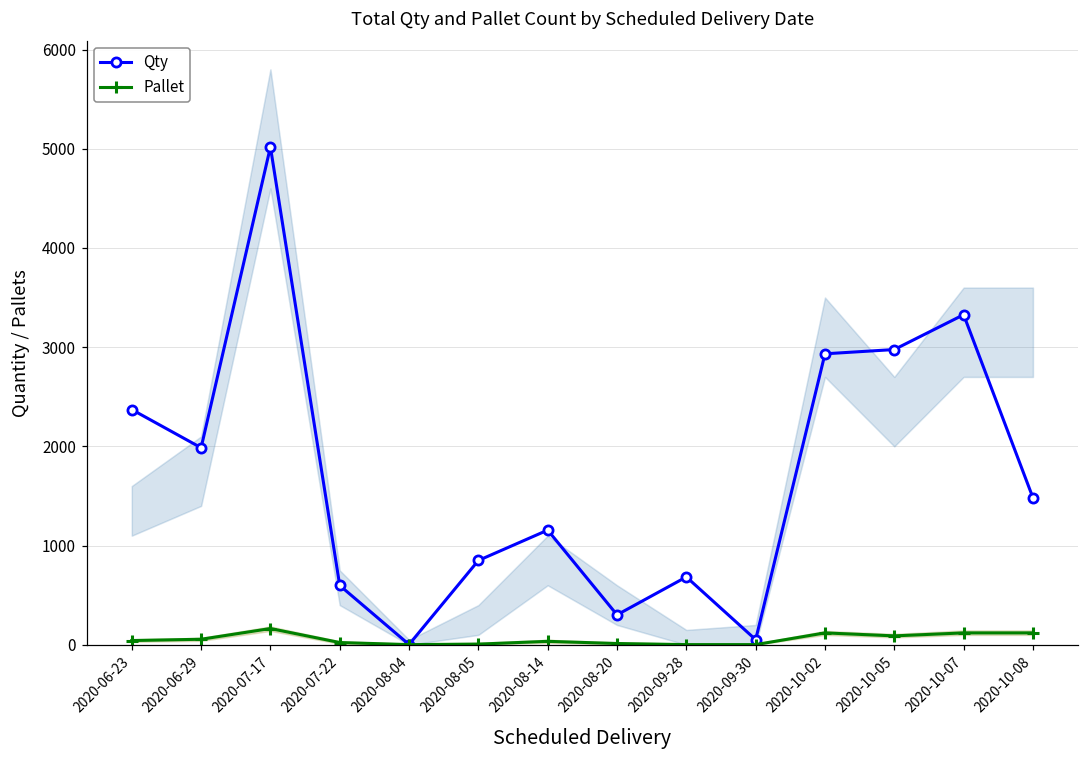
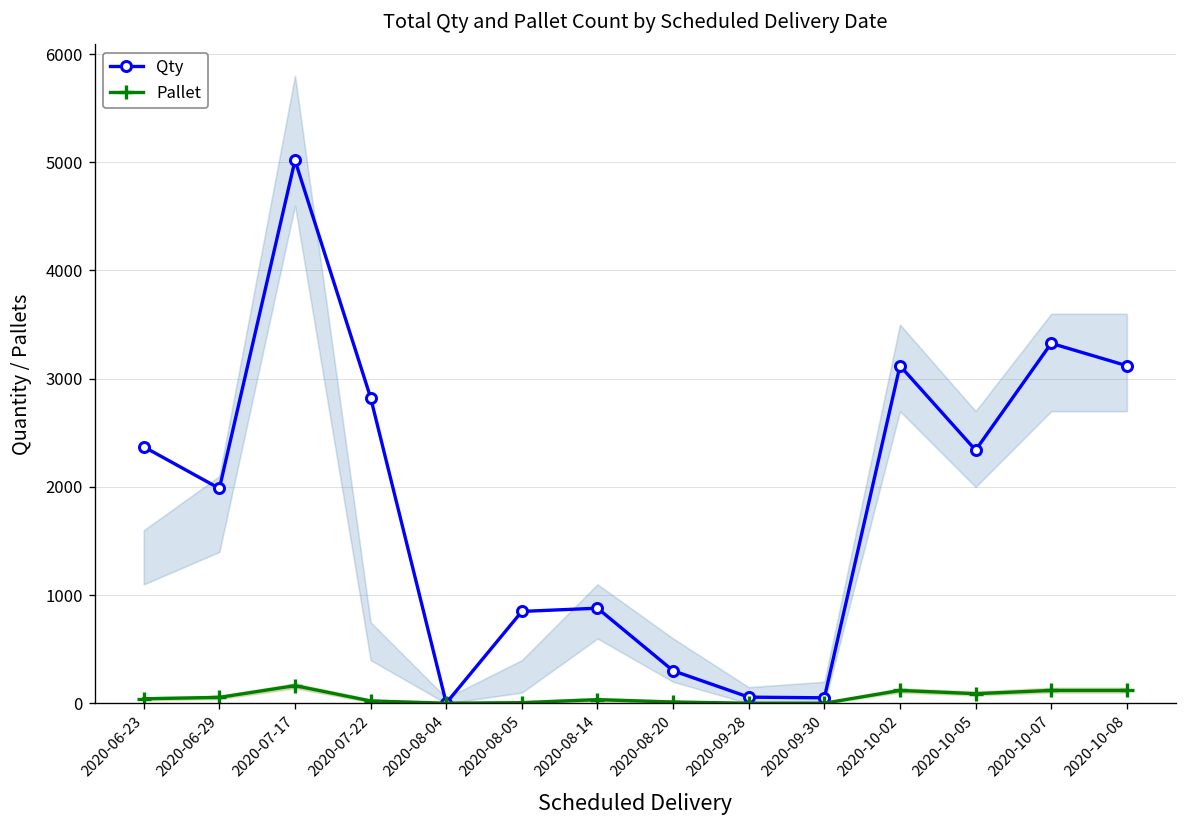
Qty, 2020-07-22: 600 -> 2800
Qty, 2020-08-14: 1200 -> 900
Qty, 2020-09-28: 700 -> 100
Qty, 2020-10-02: 2900 -> 3100
Qty, 2020-10-05: 3000 -> 2300
Qty, 2020-10-08: 1500 -> 3100
